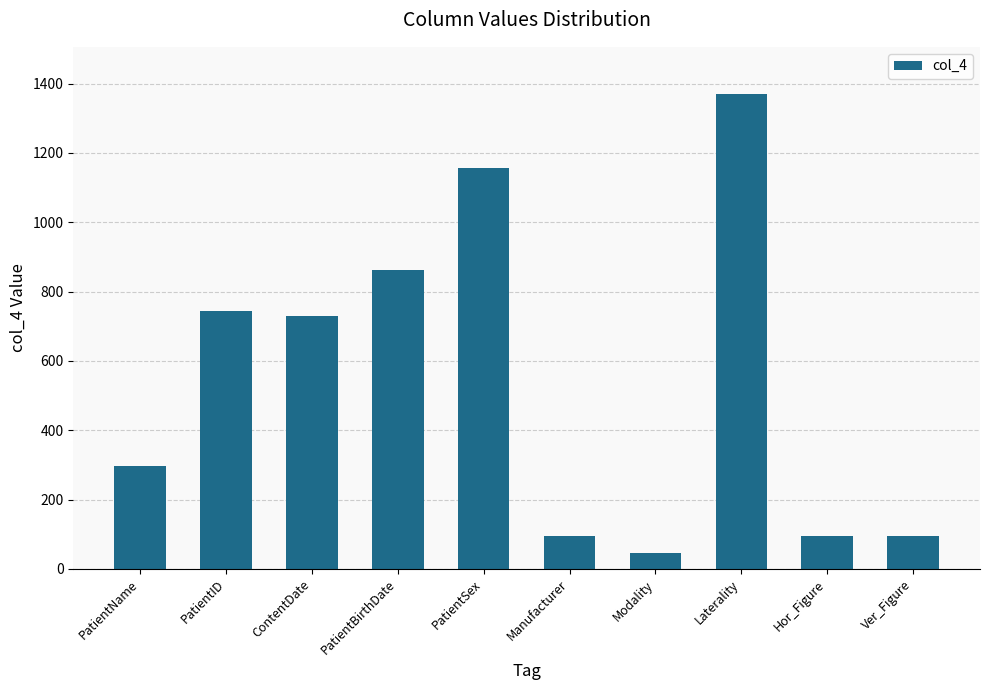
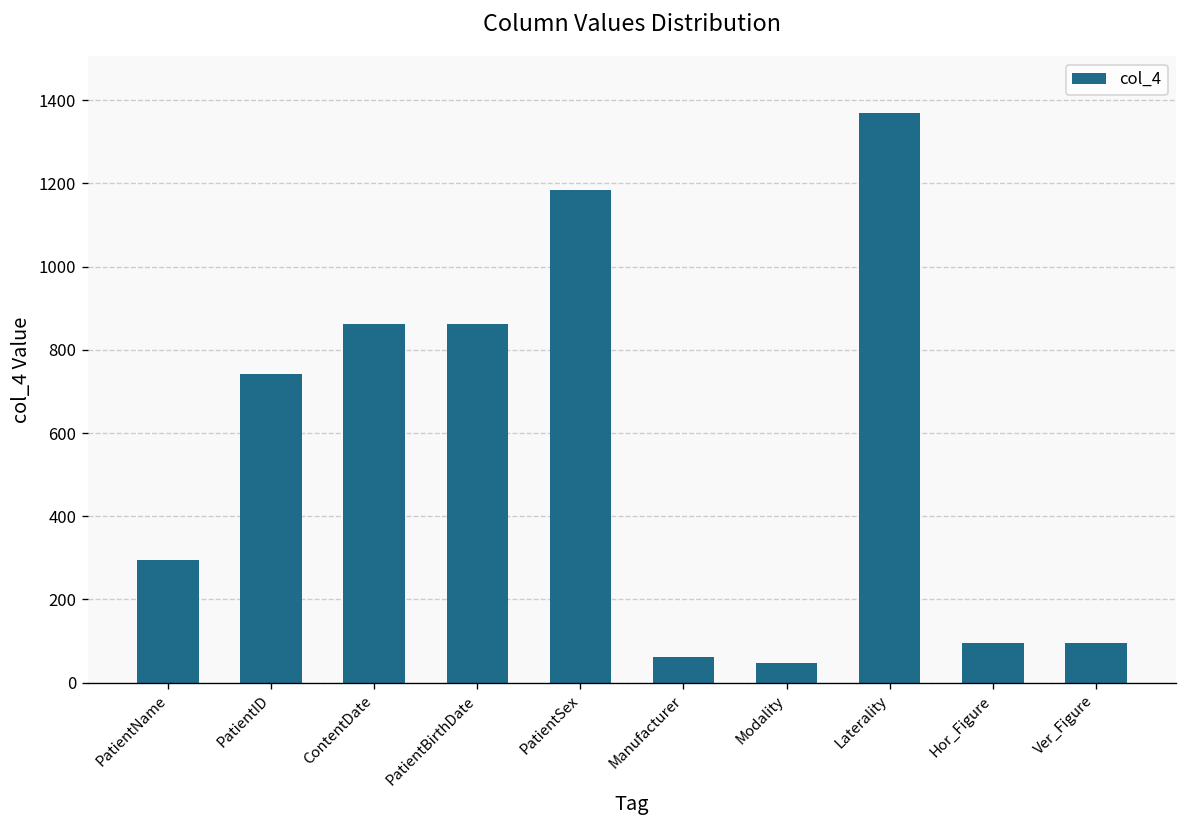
ContentDate: 730 -> 860
PatientSex: 1160 -> 1180
Manufacturer: 90 -> 60
